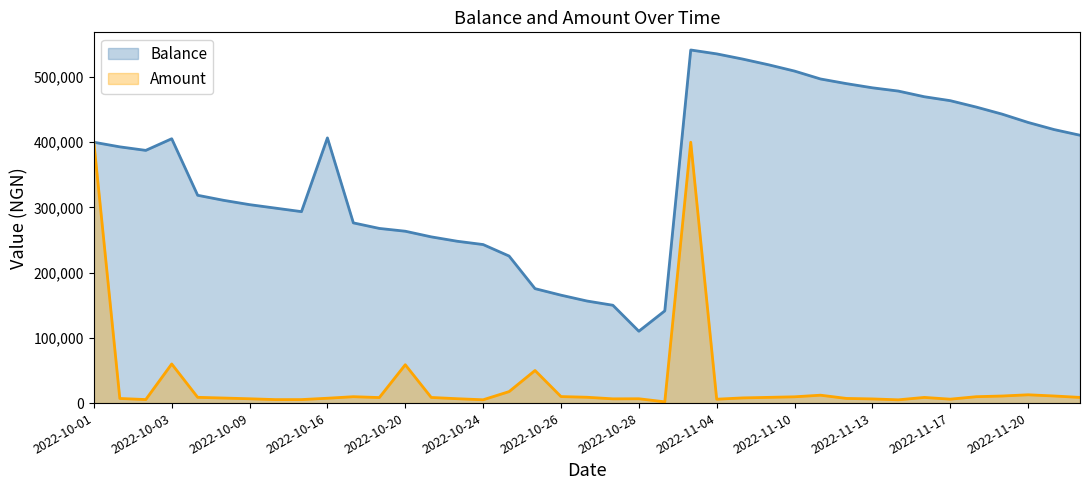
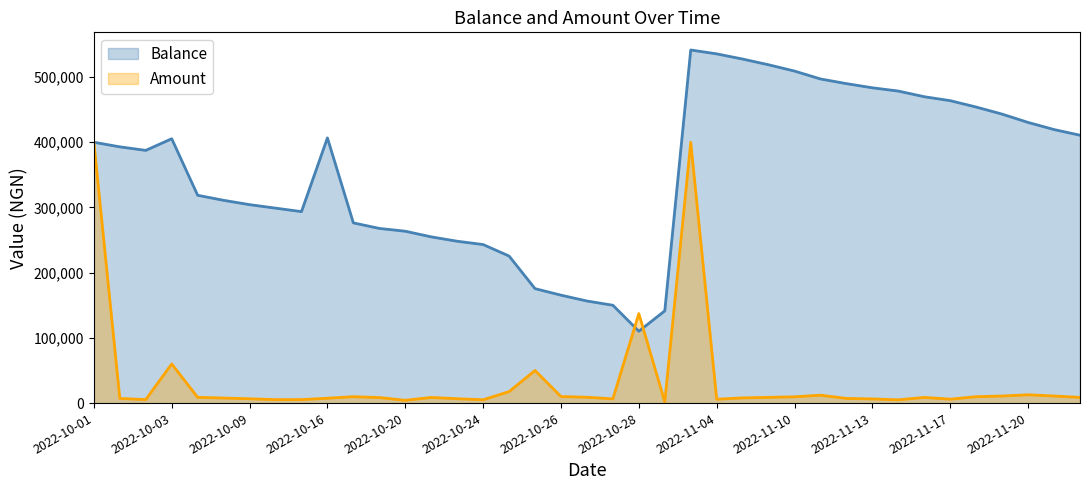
Amount, 2022-10-20: 60,000 -> 0
Amount, 2022-10-28: 10,000 -> 140,000
